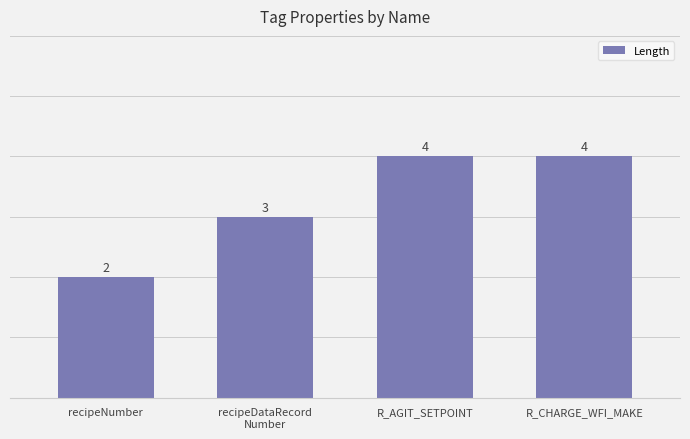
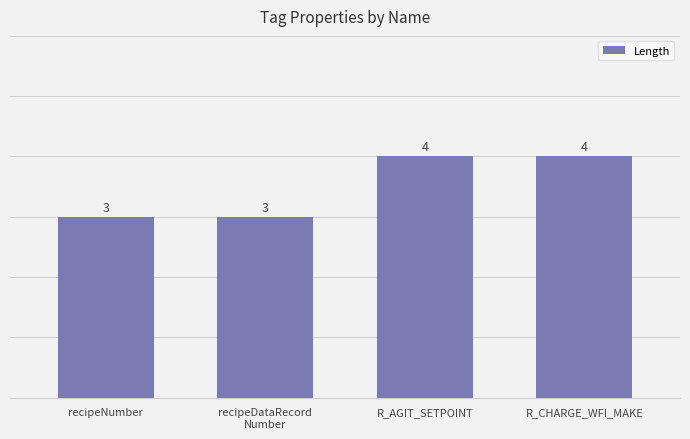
recipeNumber: 2 -> 3
